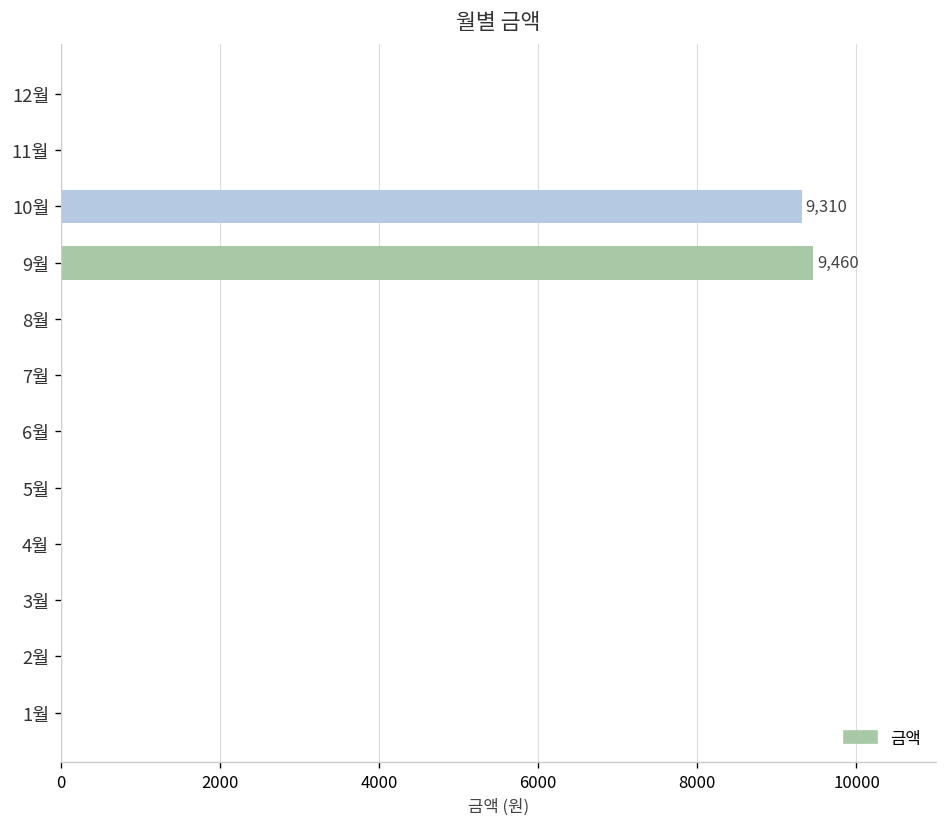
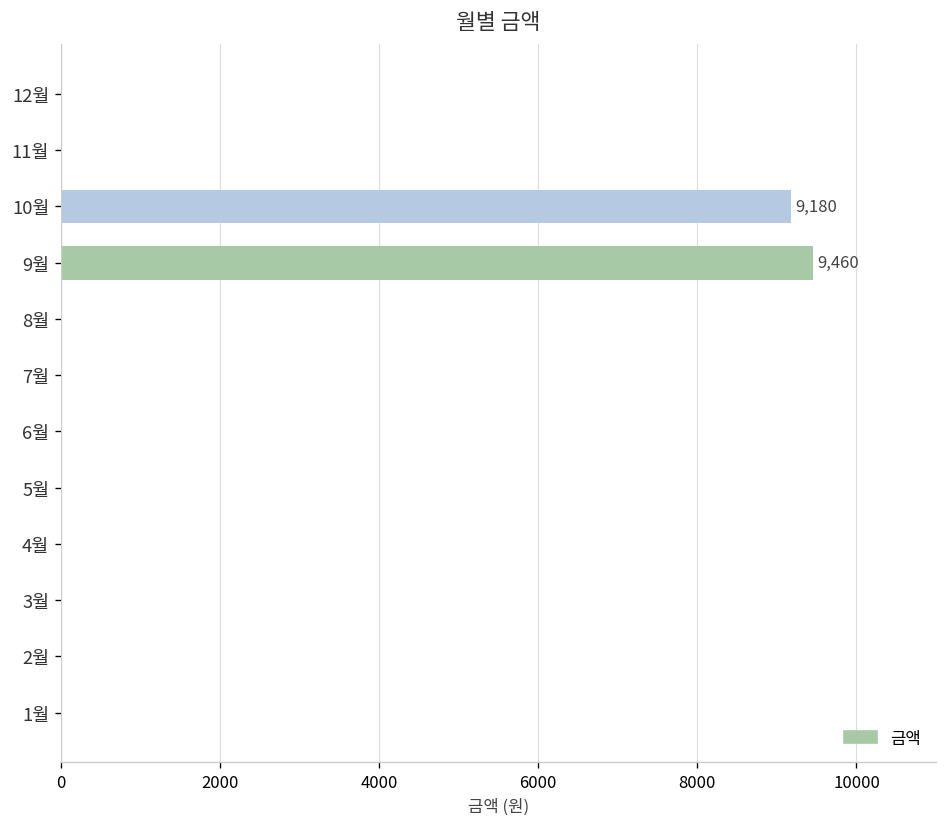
10월: 9,310 -> 9,180
